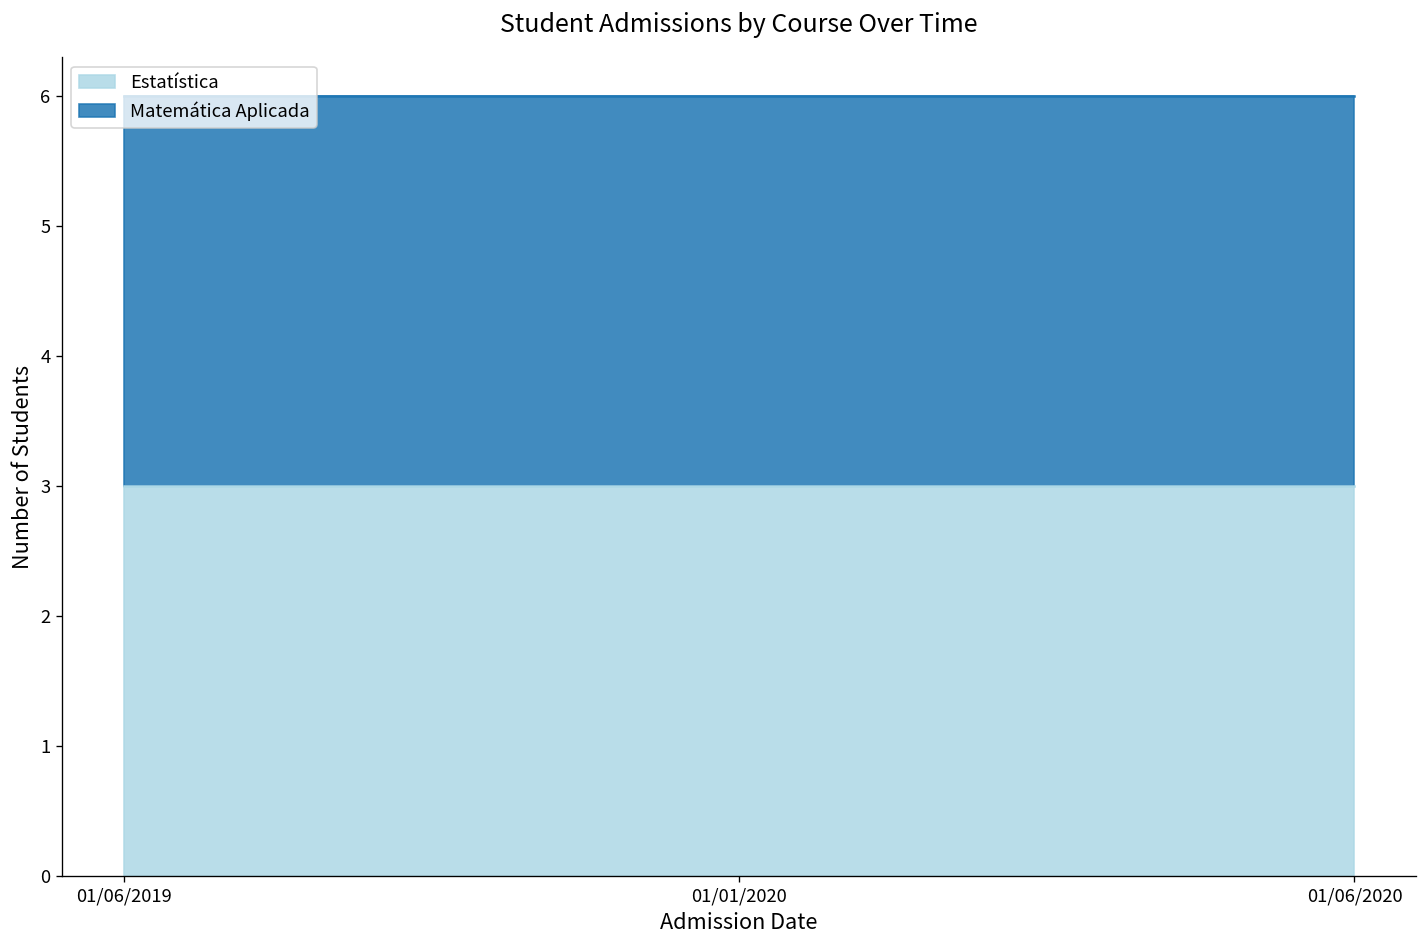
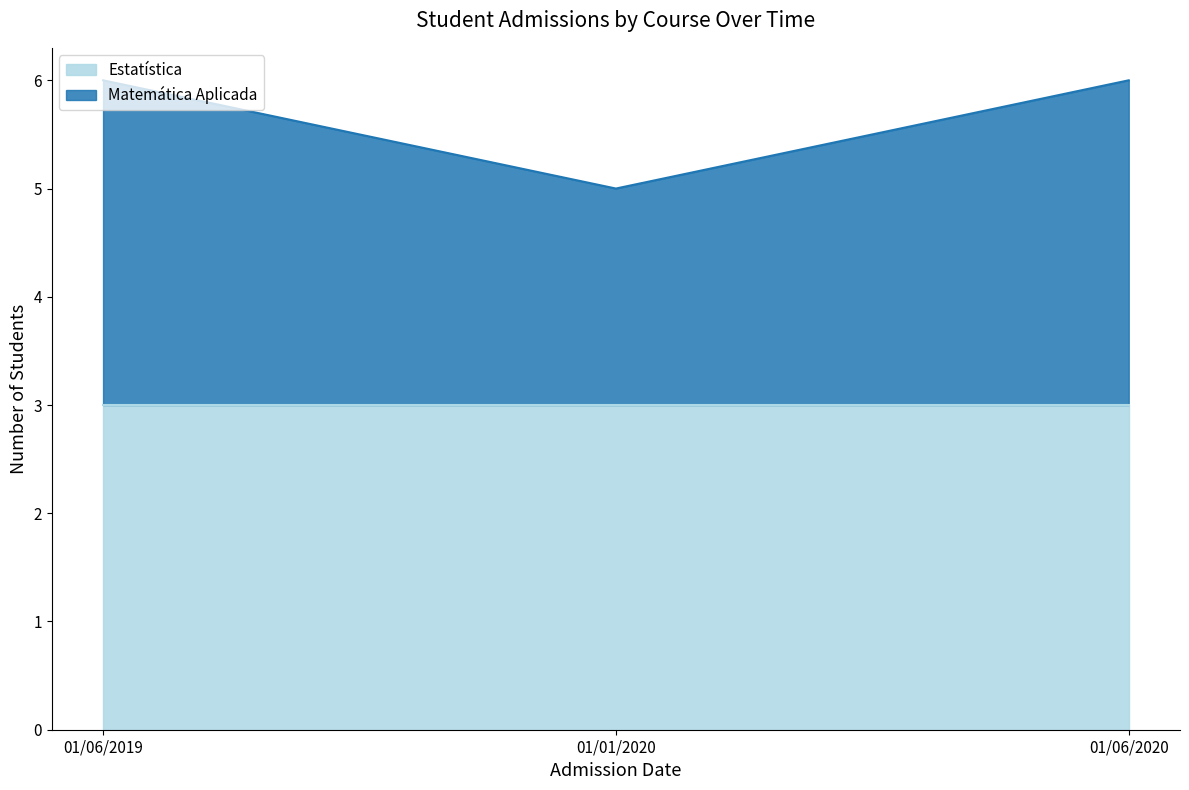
Matemática Aplicada, 01/01/2020: 3 -> 2
